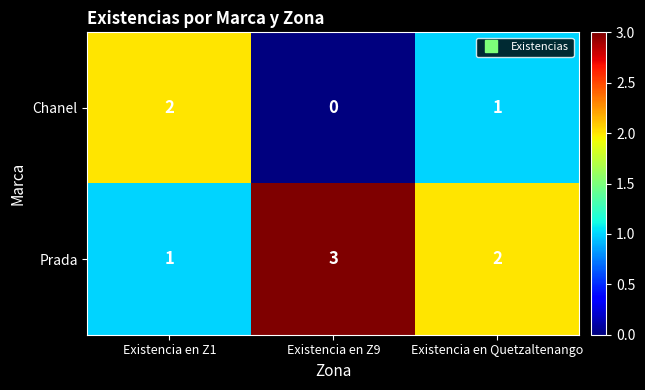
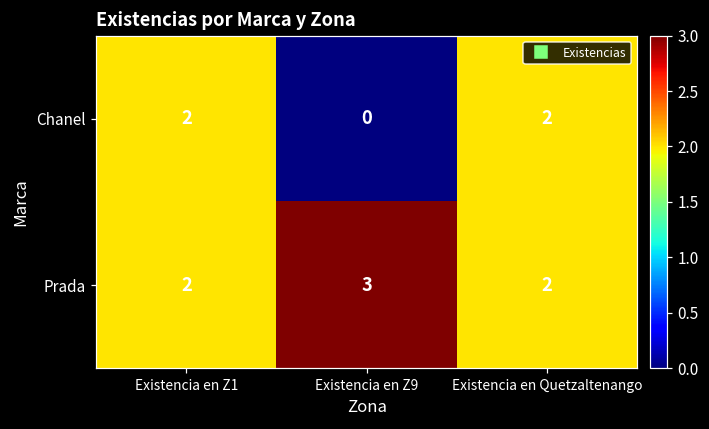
Chanel, Existencia en Quetzaltenango: 1 -> 2
Prada, Existencia en Z1: 1 -> 2
